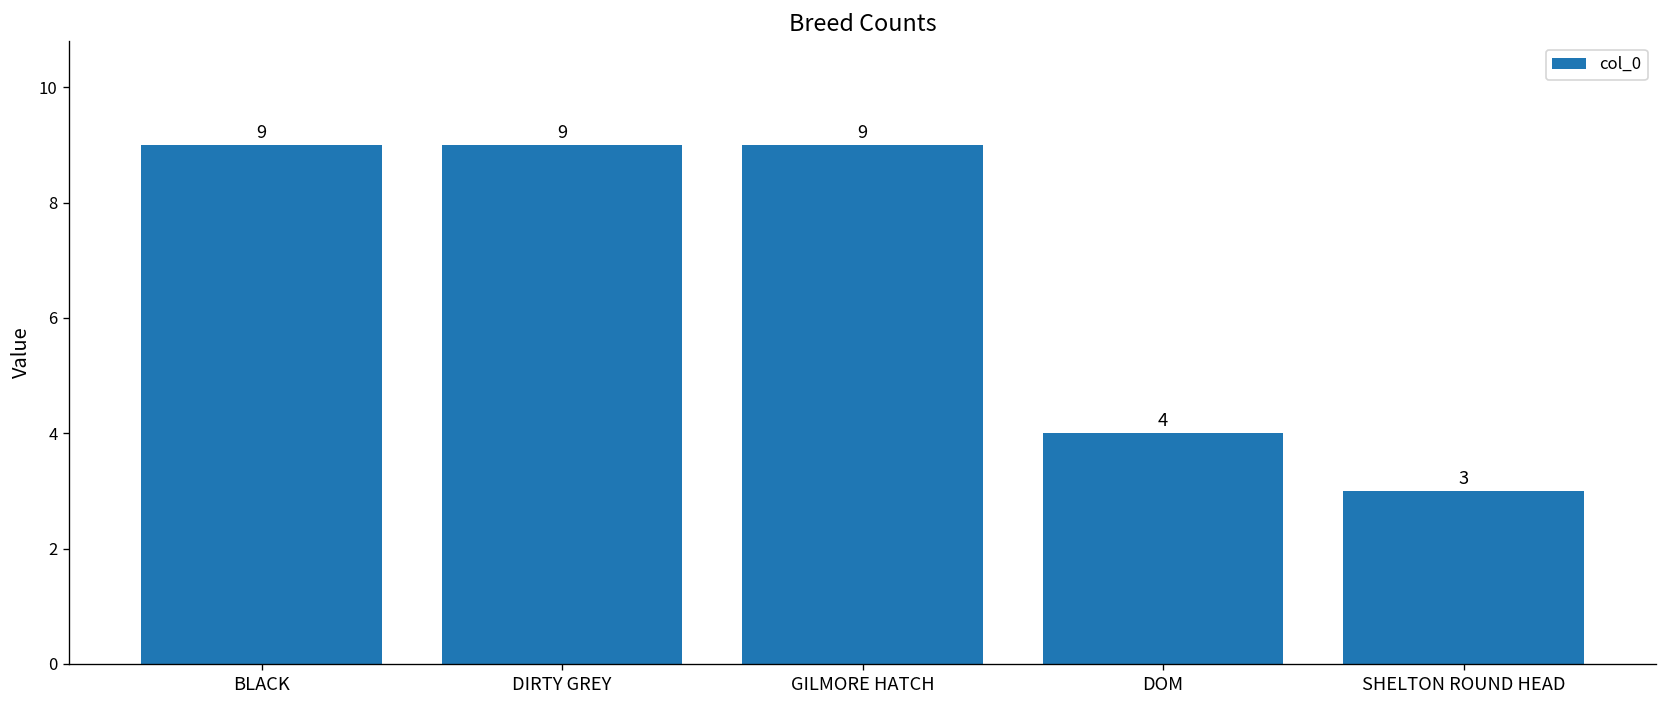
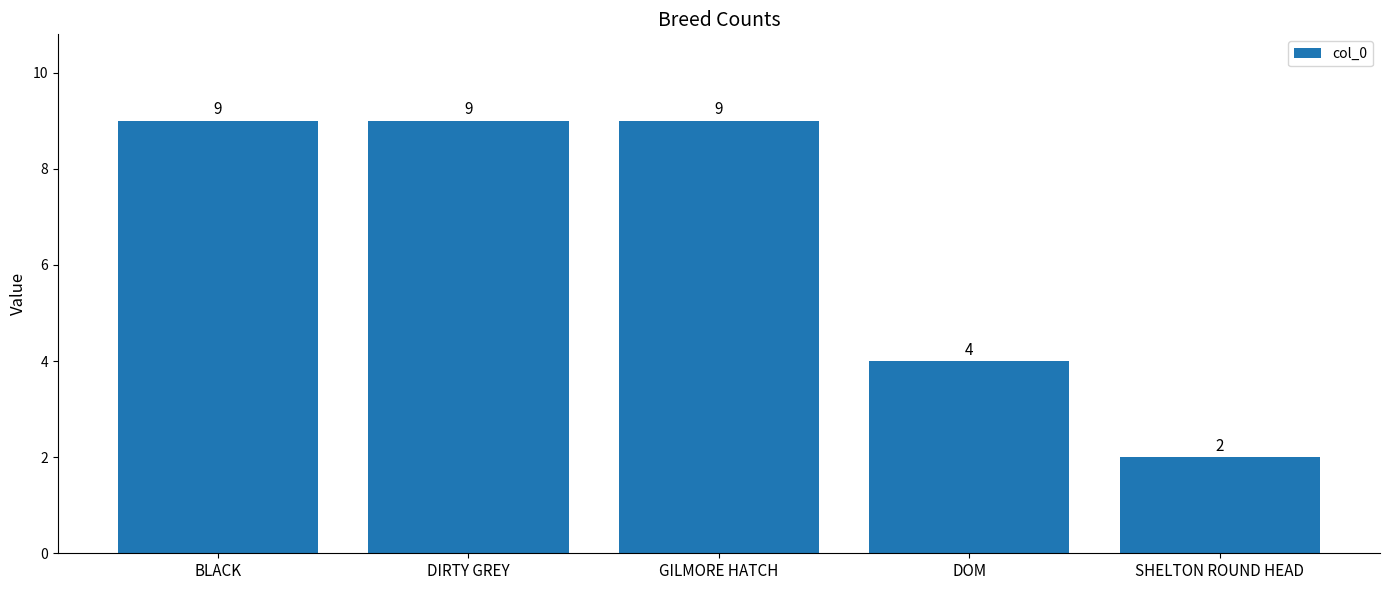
SHELTON ROUND HEAD: 3 -> 2
